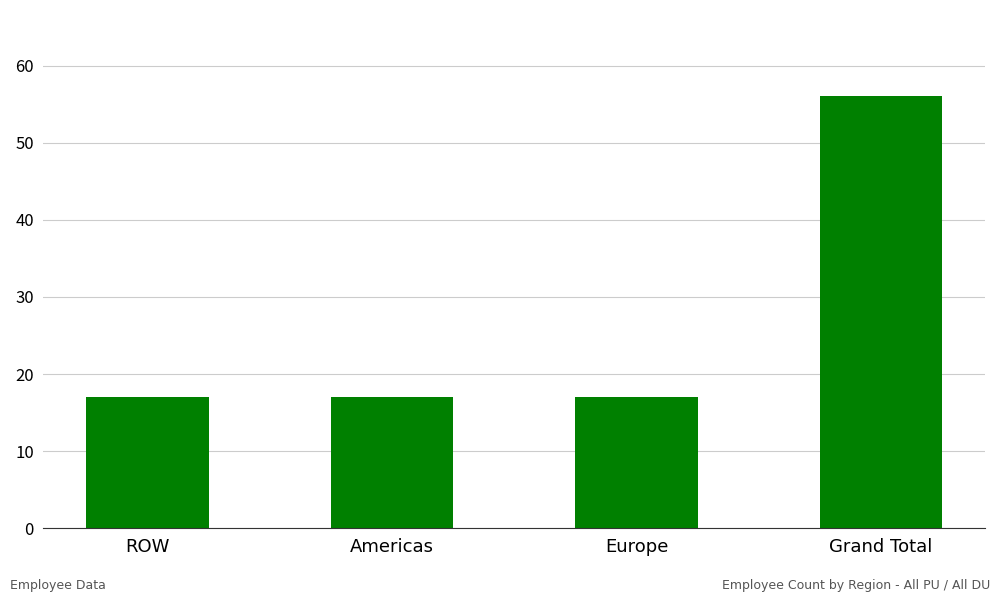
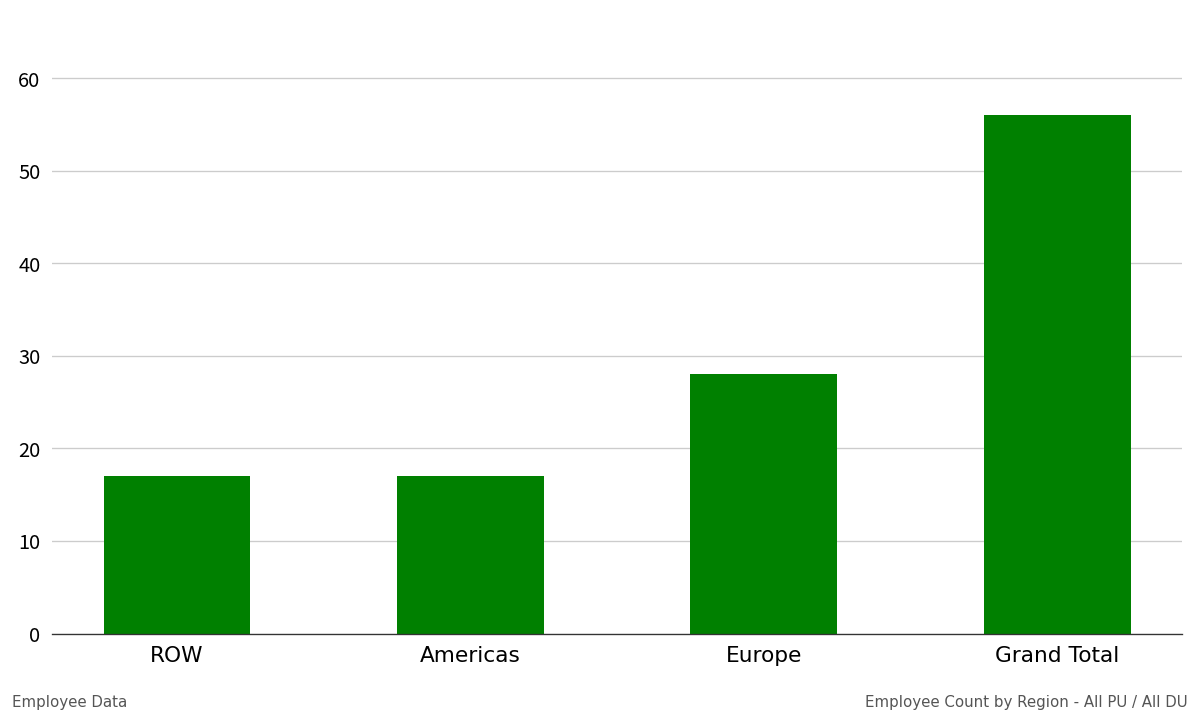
Europe: 17 -> 28
